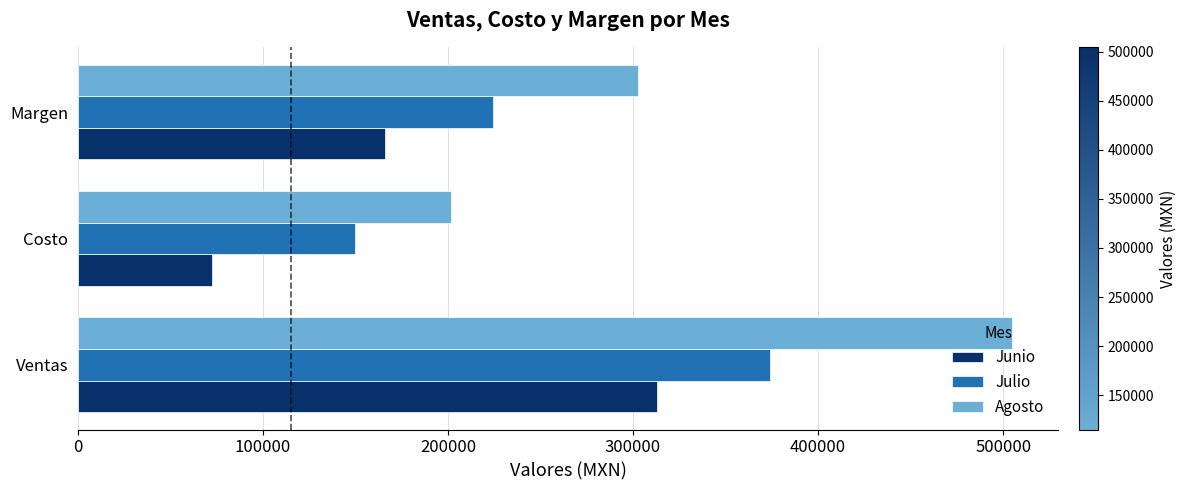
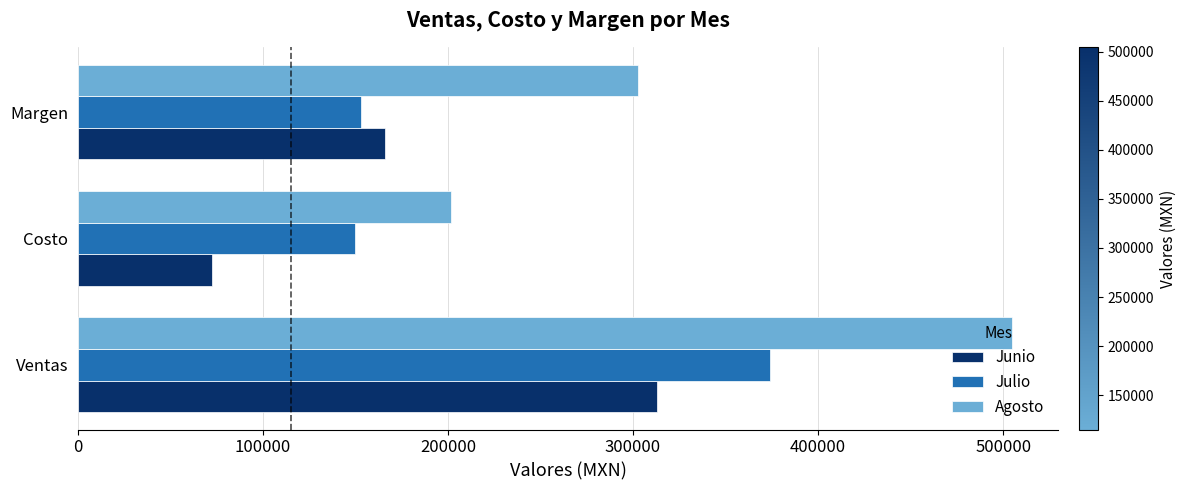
Julio, Margen: 224000 -> 153000
